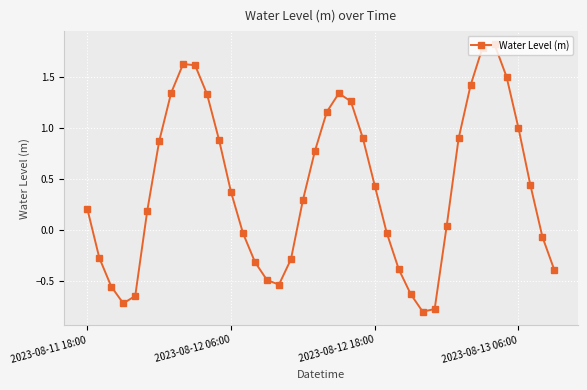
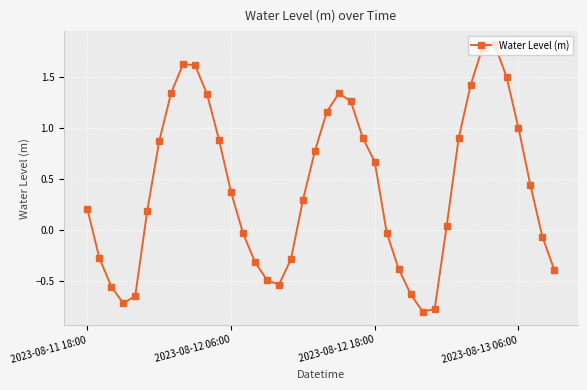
2023-08-12 18:00: 0.44 -> 0.67
